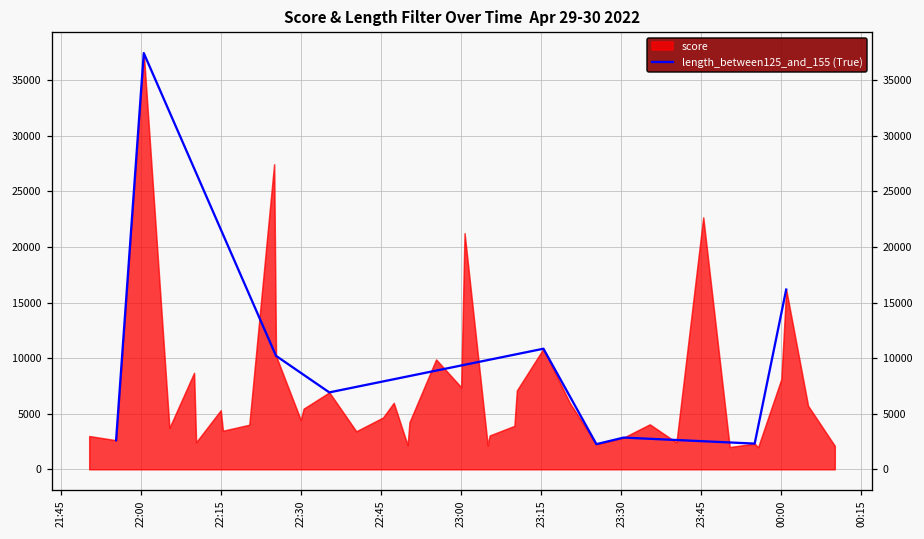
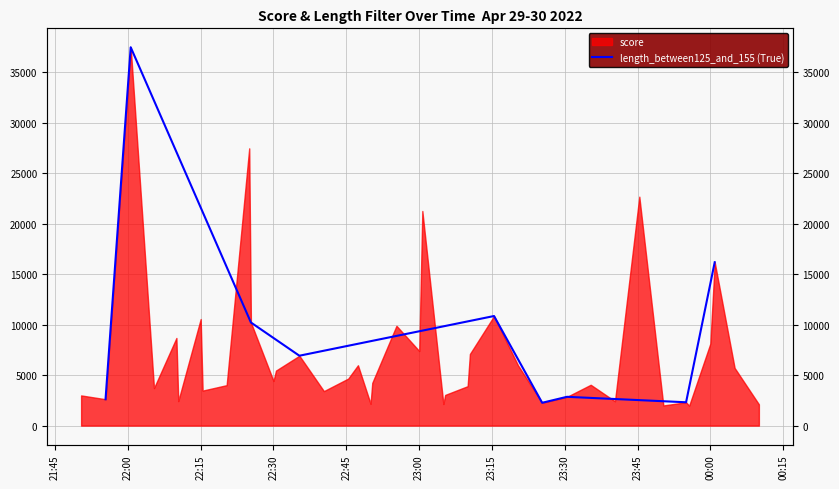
score, 22:15: 5300 -> 10500
